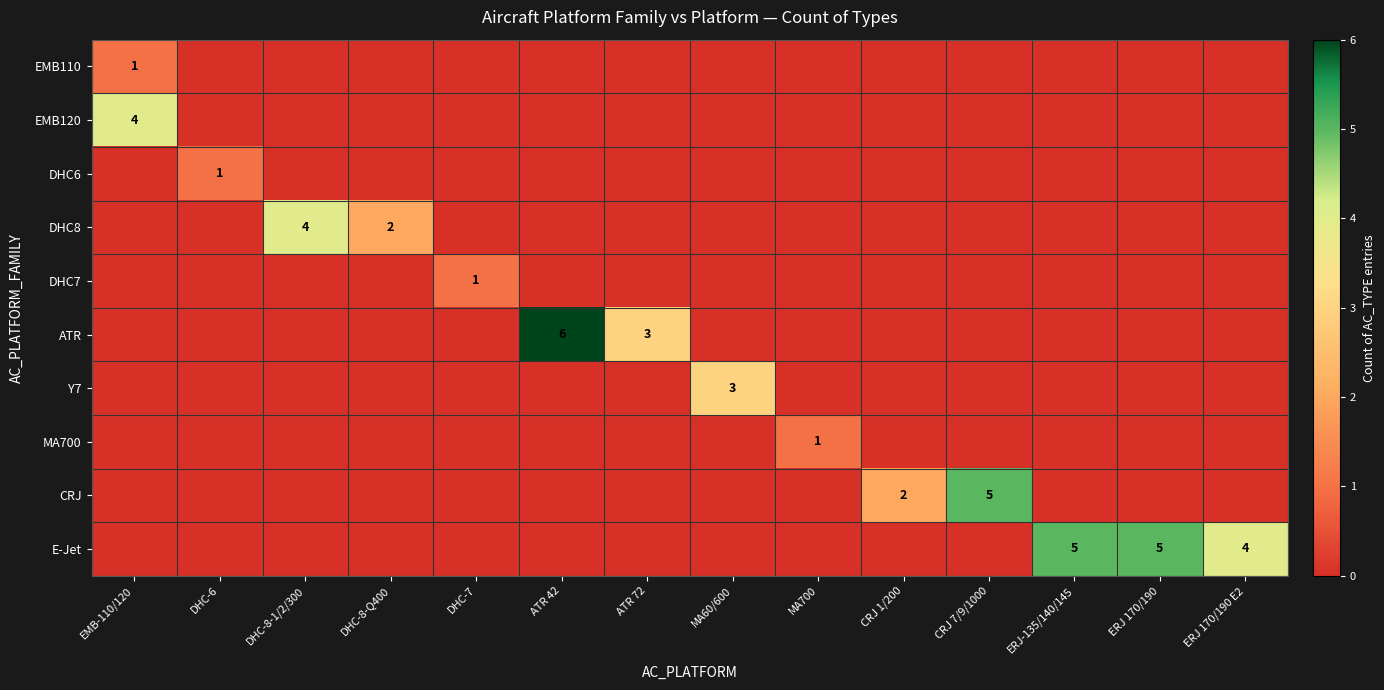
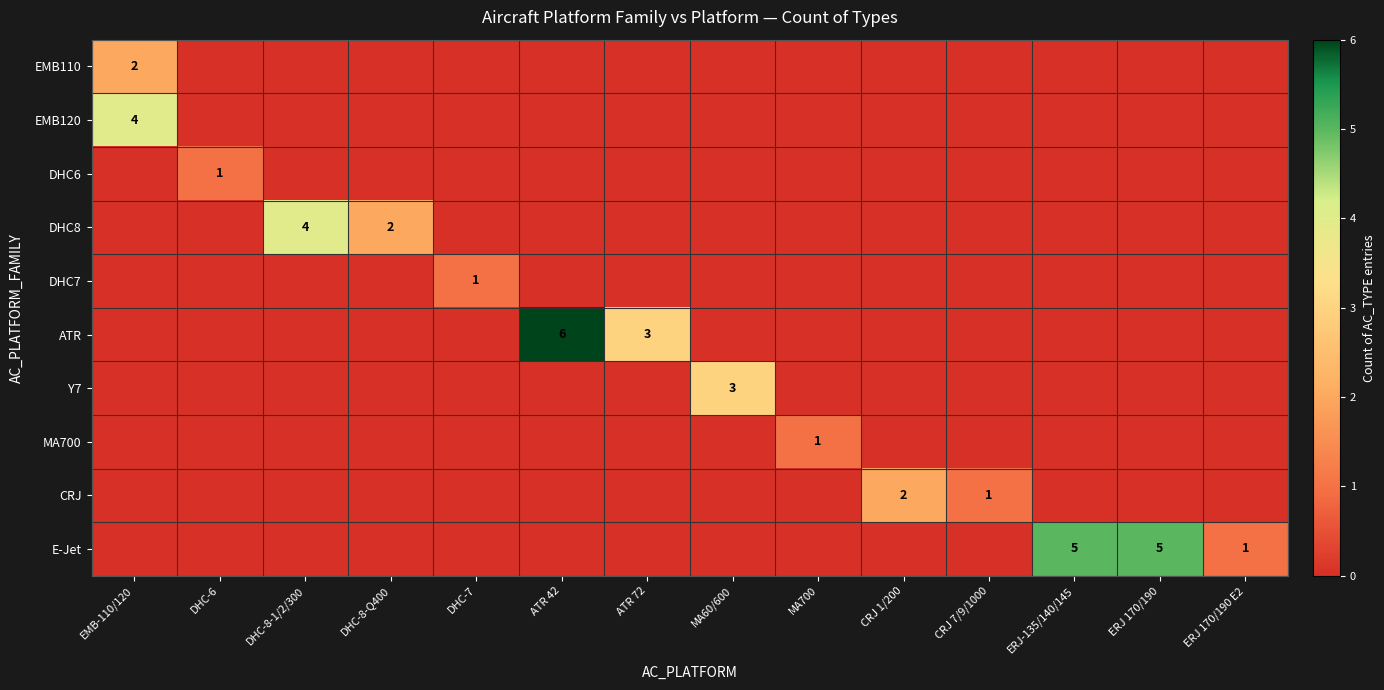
EMB110, EMB-110/120: 1 -> 2
CRJ, CRJ 7/9/1000: 5 -> 1
E-Jet, ERJ 170/190 E2: 4 -> 1
